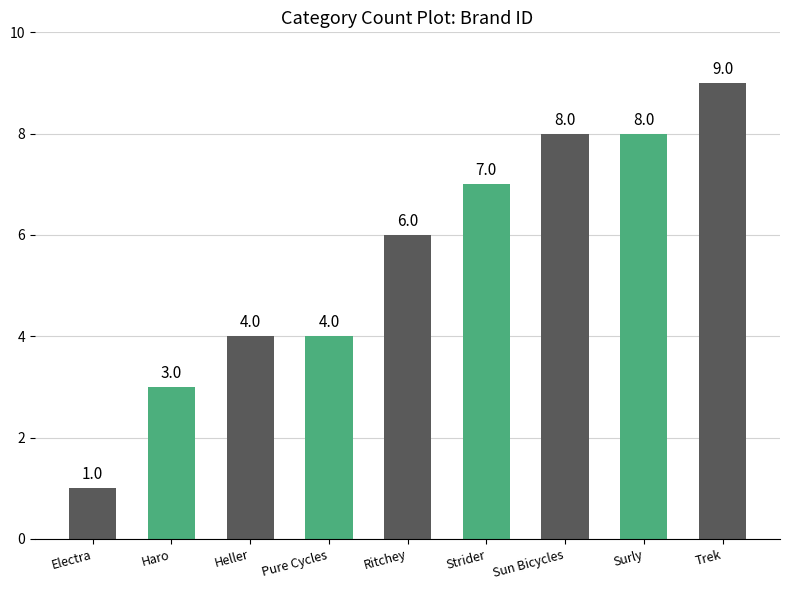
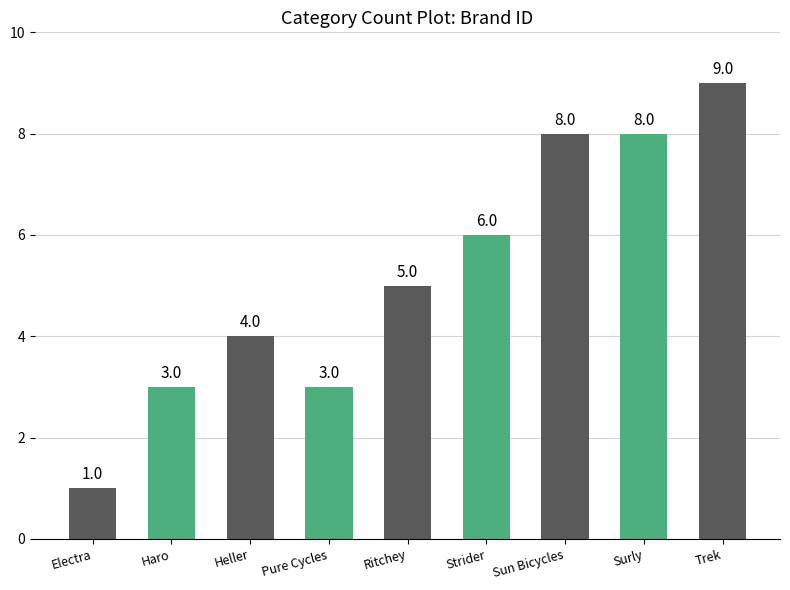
Pure Cycles: 4.0 -> 3.0
Ritchey: 6.0 -> 5.0
Strider: 7.0 -> 6.0
